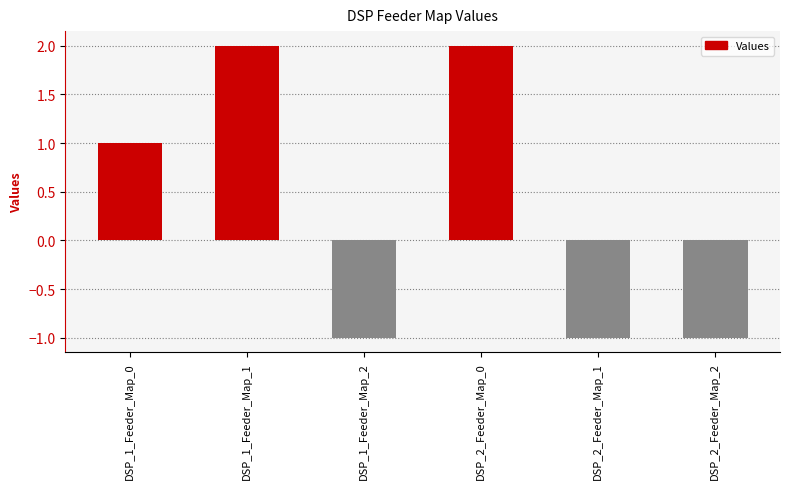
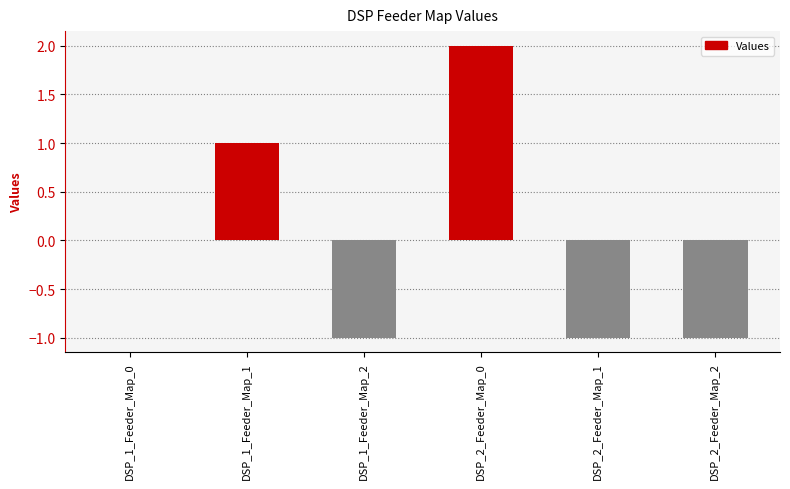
DSP_1_Feeder_Map_0: 1 -> 0
DSP_1_Feeder_Map_1: 2 -> 1
